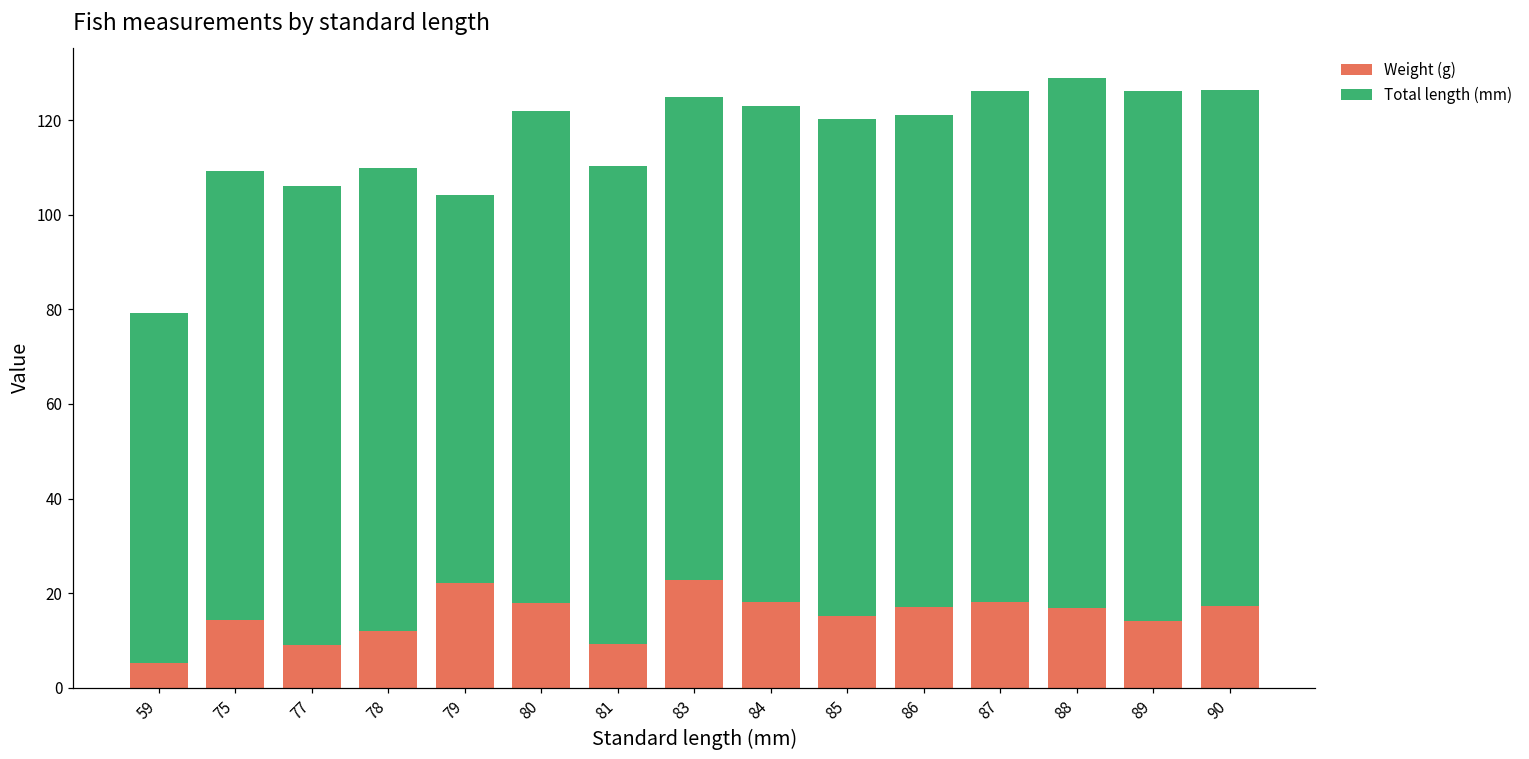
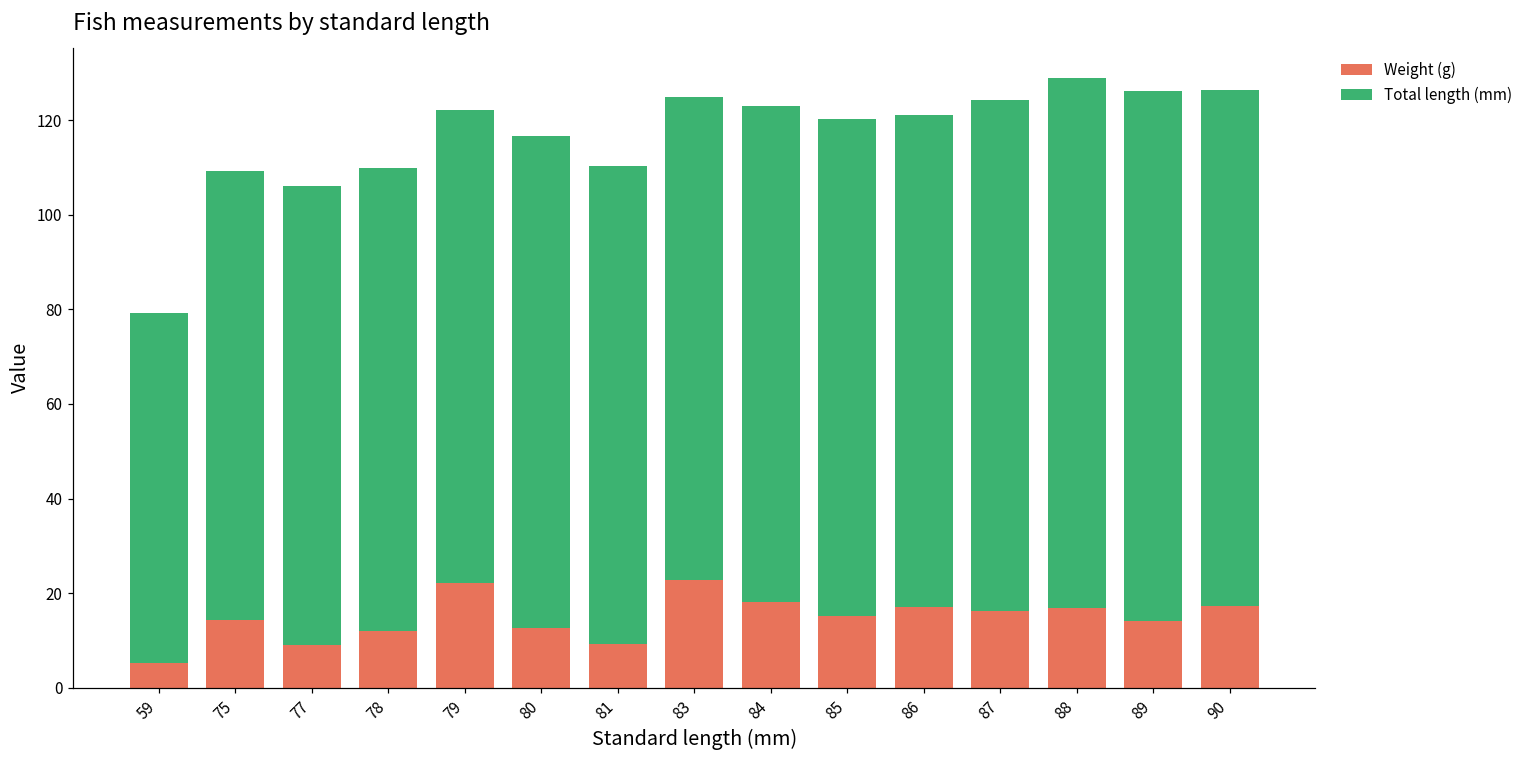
Total length (mm), 79: 82 -> 100
Weight (g), 80: 18 -> 13
Weight (g), 87: 18 -> 16
